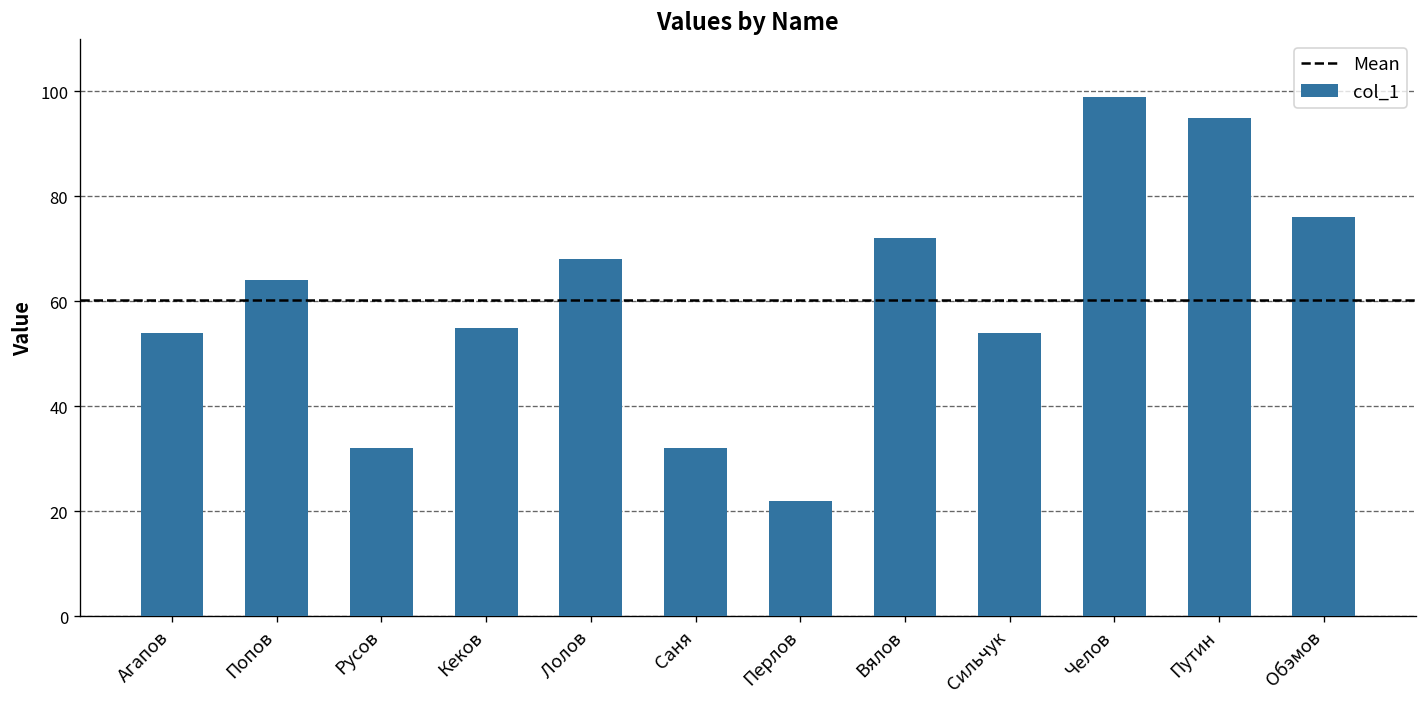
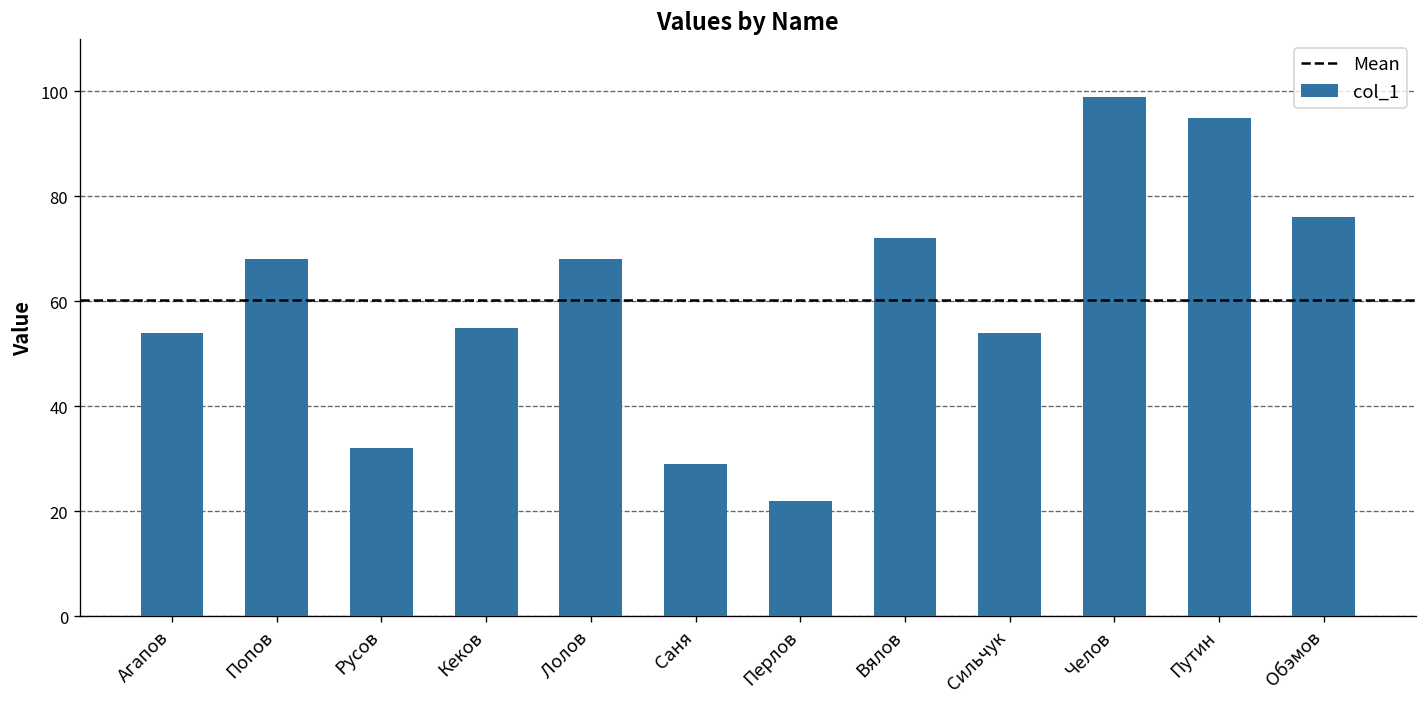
Попов: 64 -> 68
Саня: 32 -> 29
